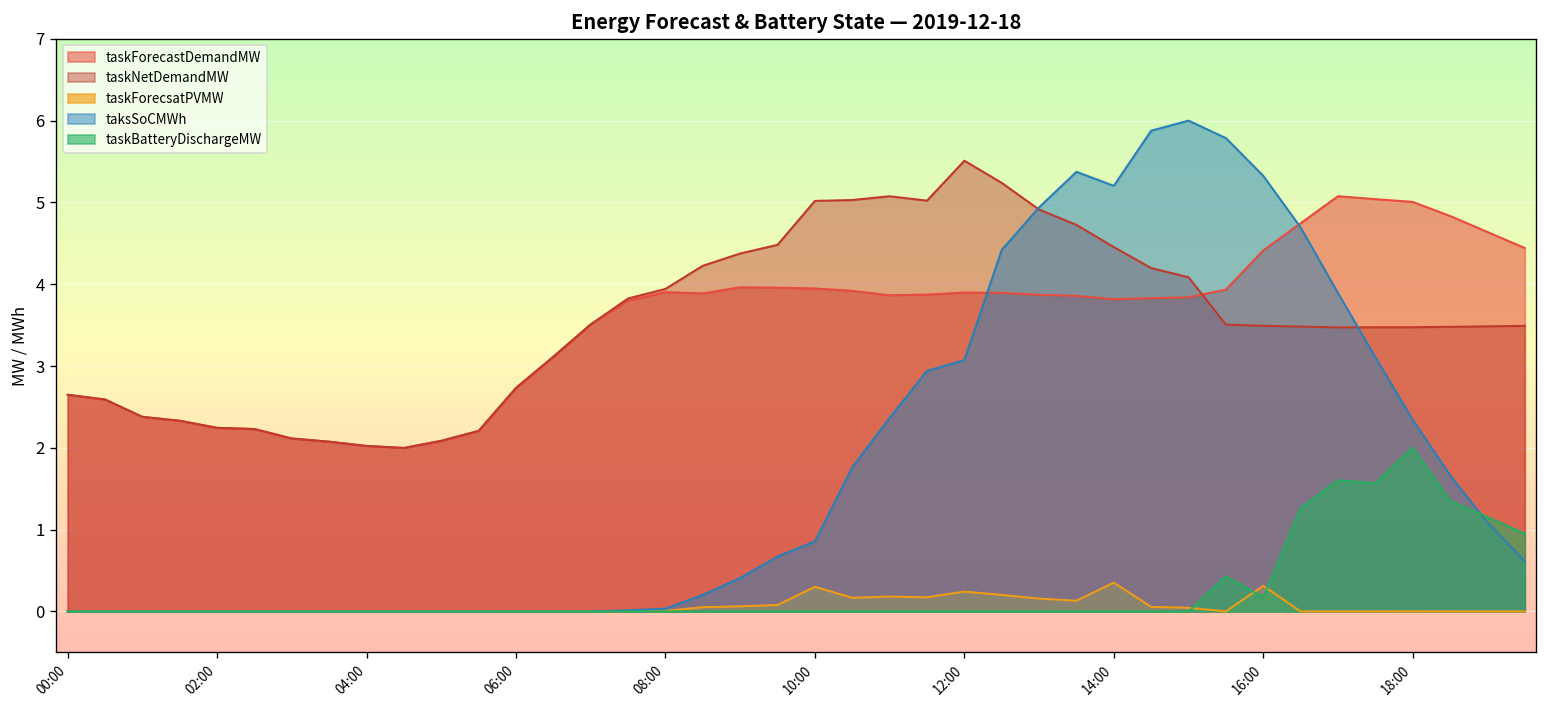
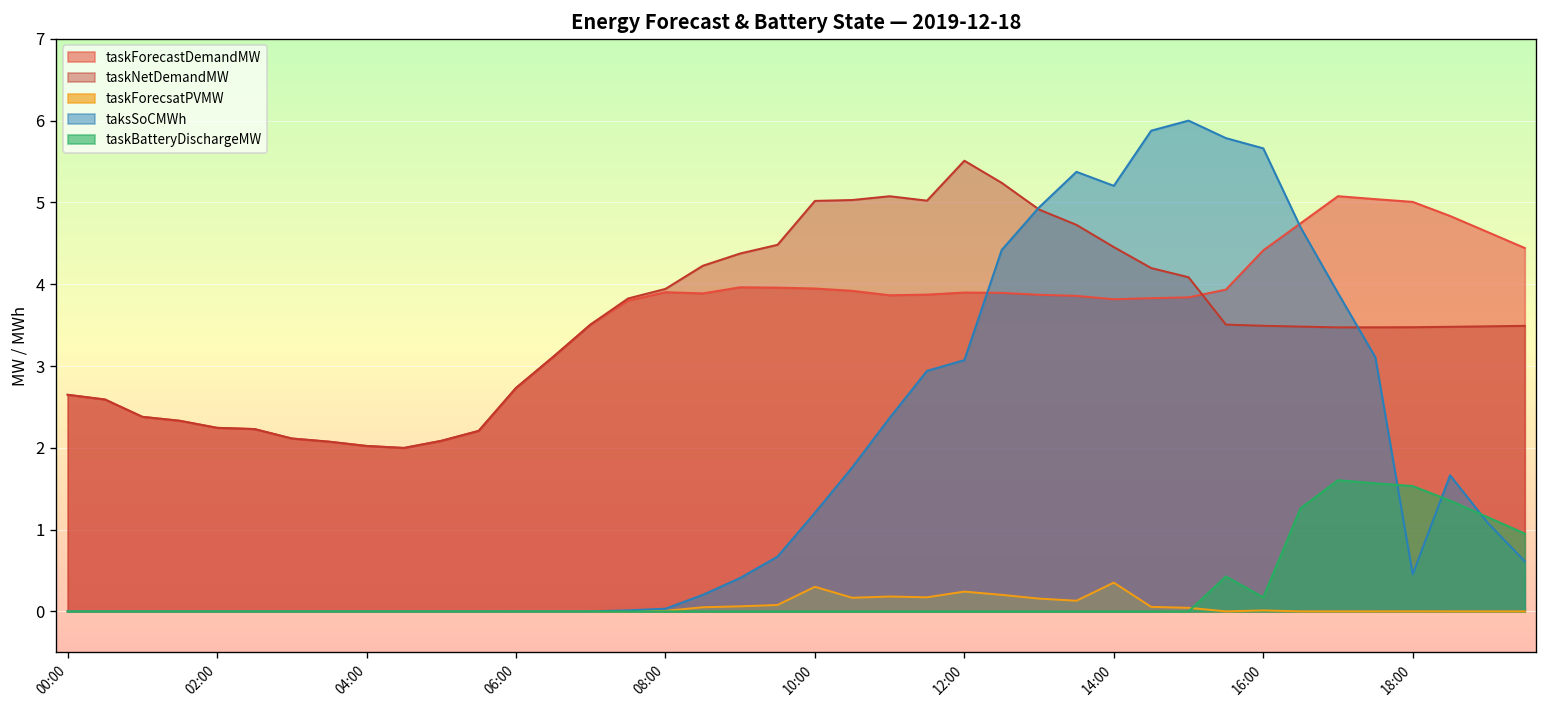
taksSoCMWh, 10:00: 0.9 -> 1.2
taskForecsatPVMW, 16:00: 0.3 -> 0.0
taksSoCMWh, 16:00: 5.3 -> 5.7
taksSoCMWh, 18:00: 2.3 -> 0.5
taskBatteryDischargeMW, 18:00: 2.0 -> 1.5
